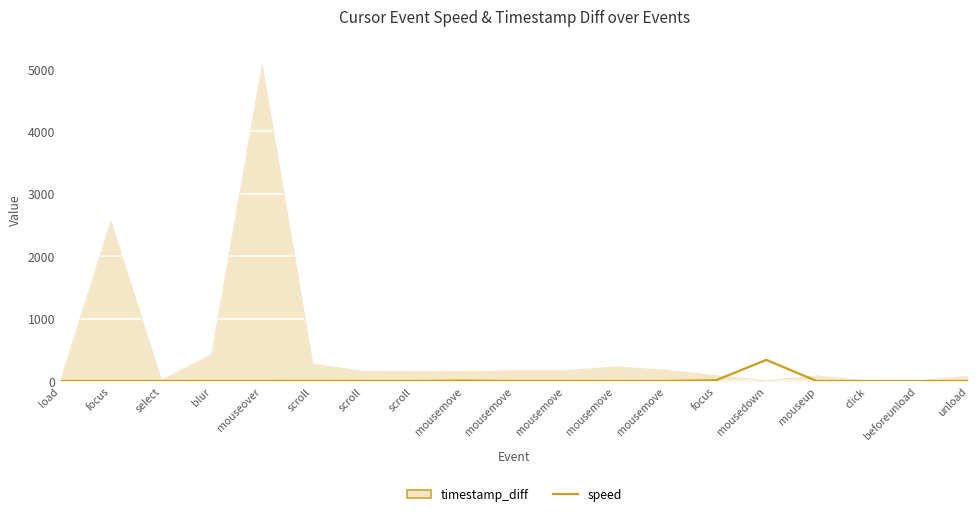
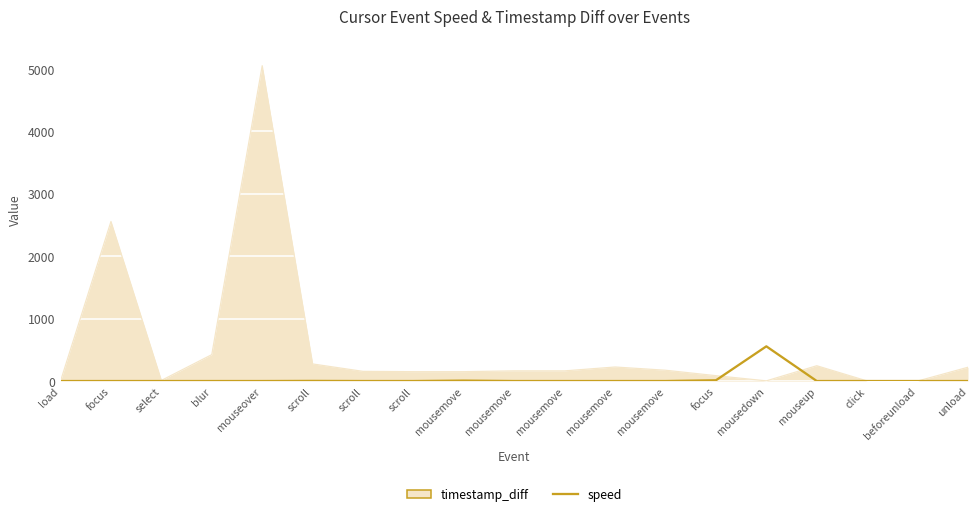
speed, mousedown: 300 -> 600
timestamp_diff, mouseup: 100 -> 200
timestamp_diff, unload: 100 -> 200
